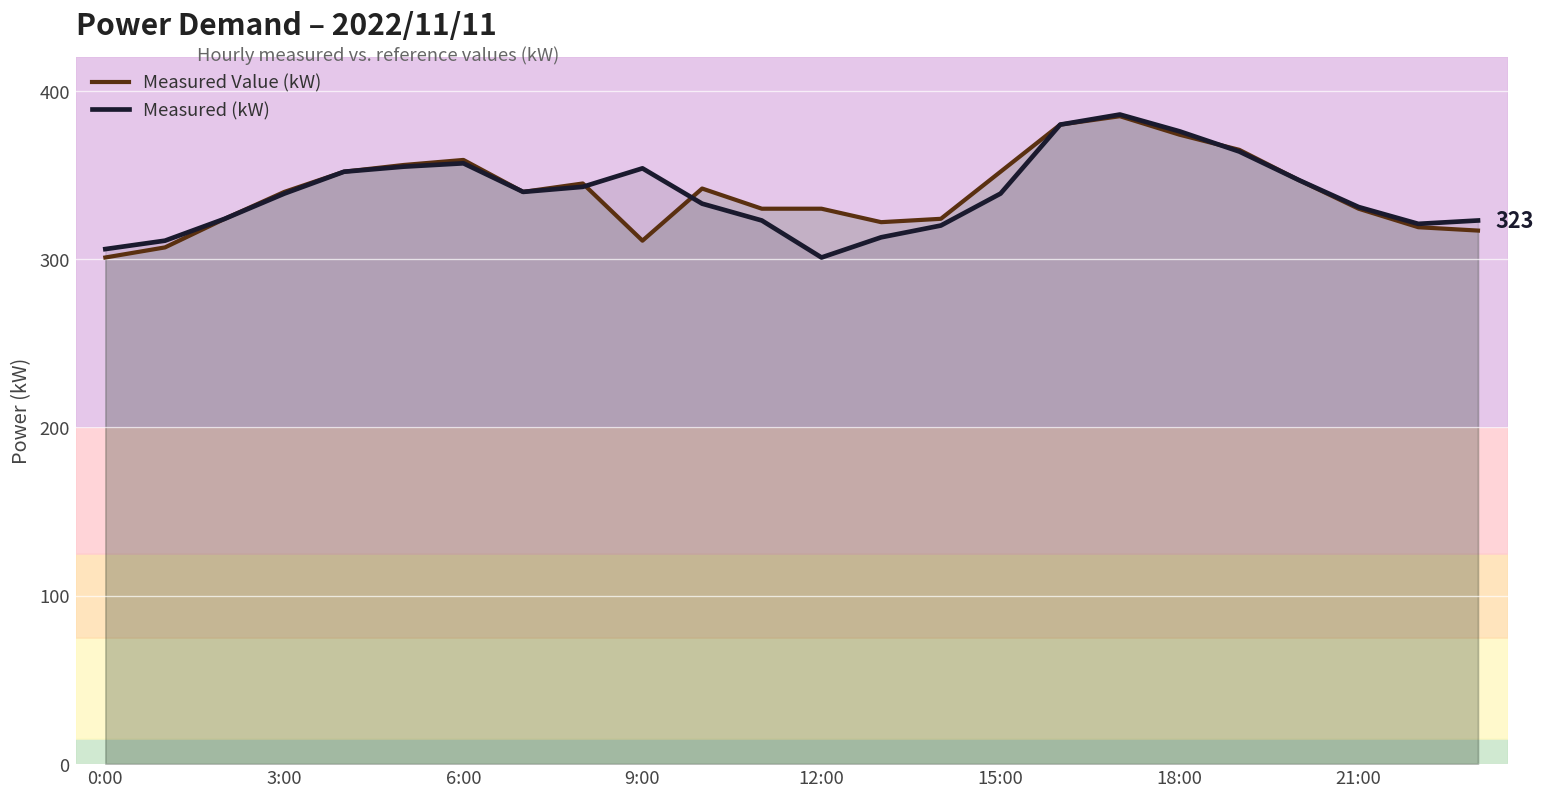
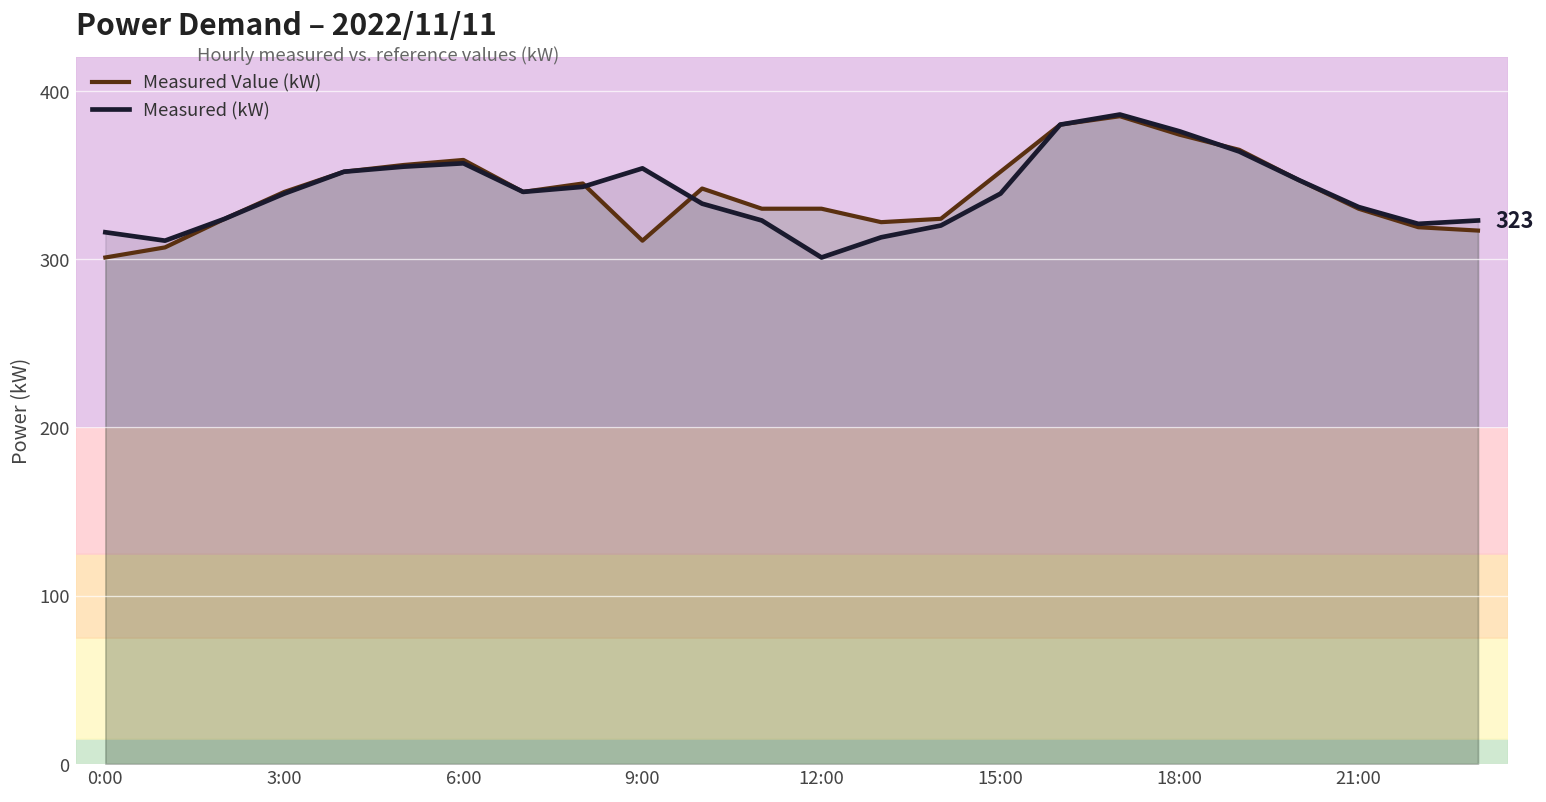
Measured (kW), 0:00: 306 -> 316
